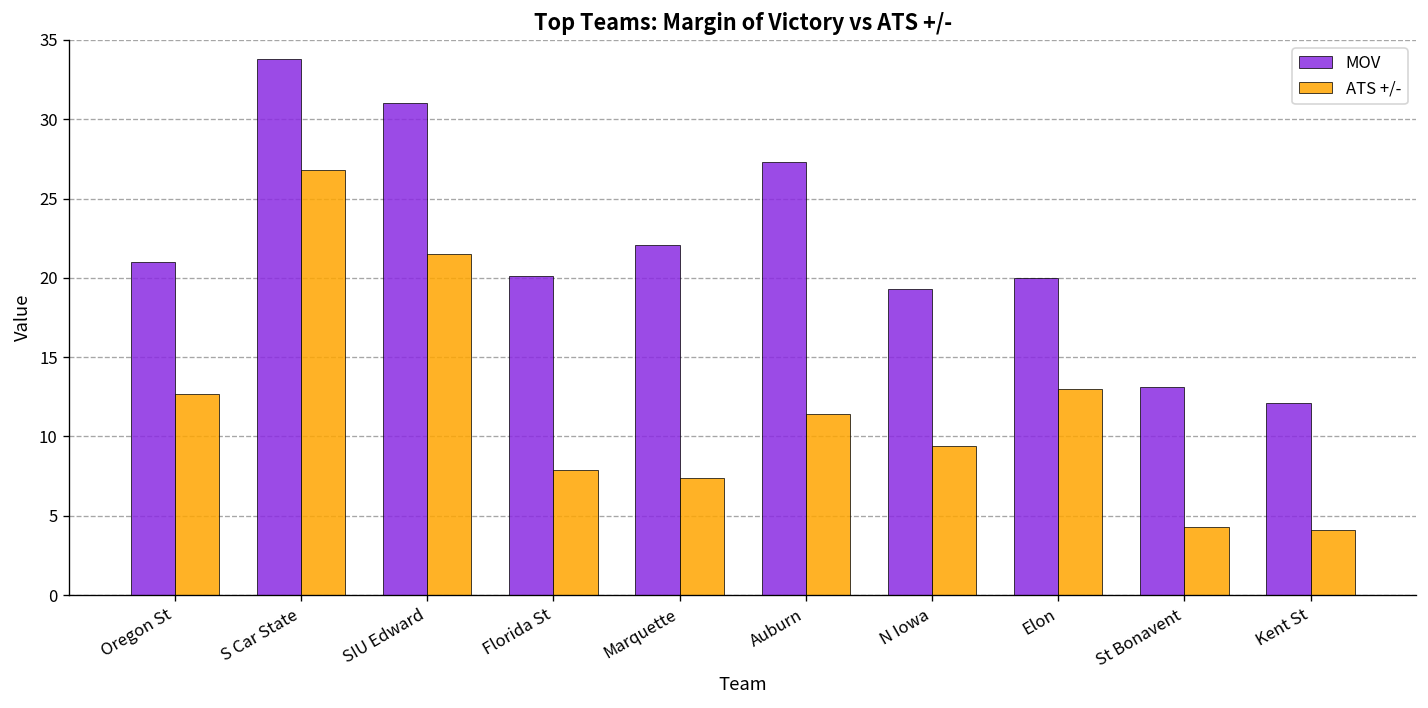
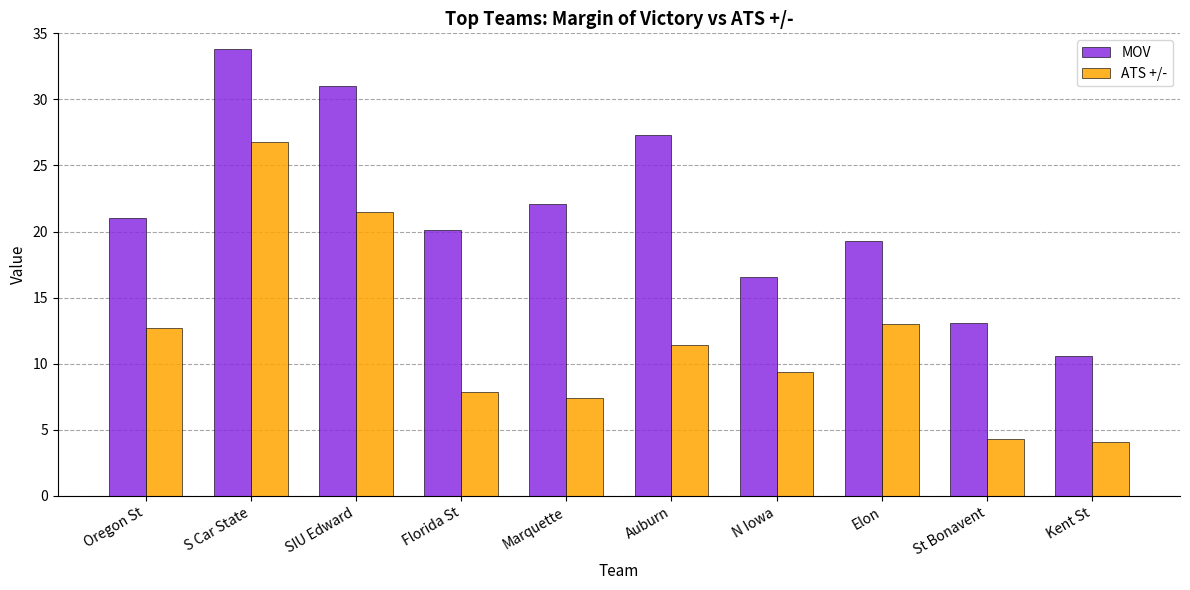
MOV, N Iowa: 19.3 -> 16.6
MOV, Elon: 20.0 -> 19.3
MOV, Kent St: 12.1 -> 10.6
